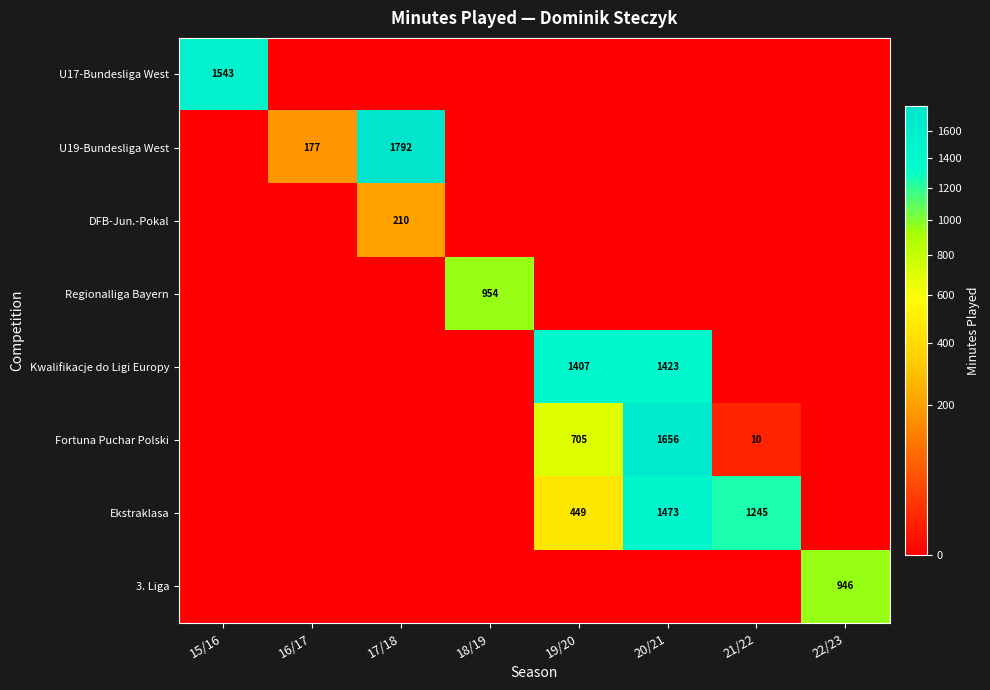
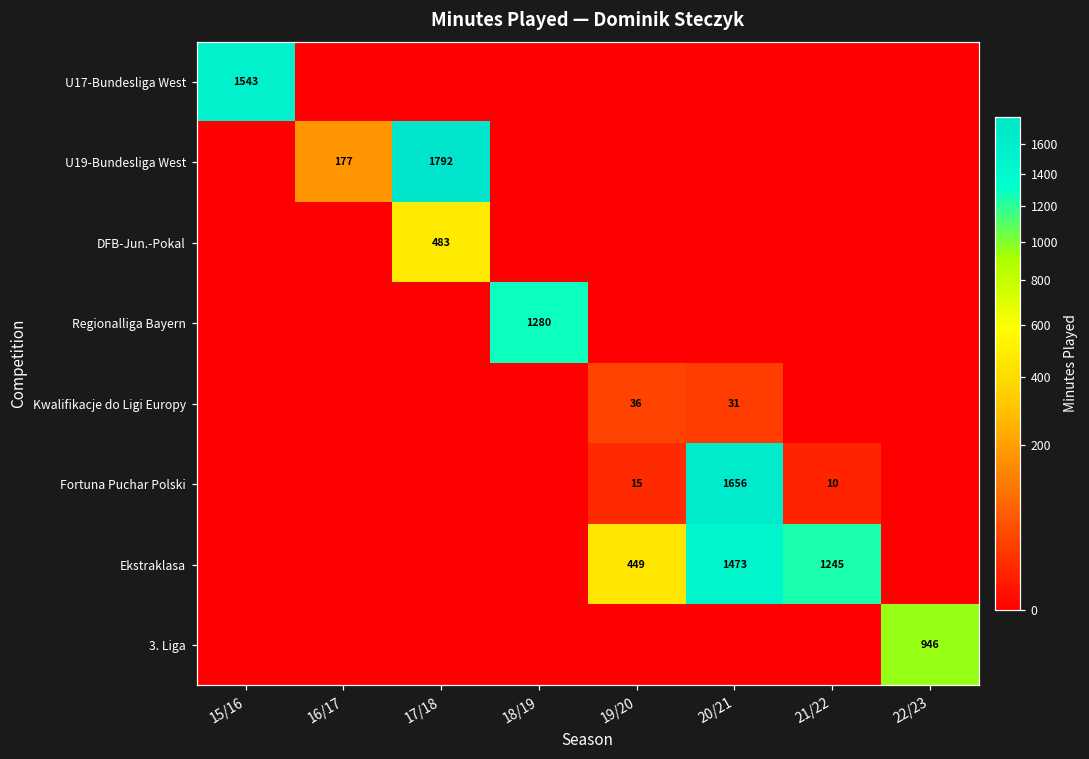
DFB-Jun.-Pokal, 17/18: 210 -> 483
Regionalliga Bayern, 18/19: 954 -> 1280
Kwalifikacje do Ligi Europy, 19/20: 1407 -> 36
Kwalifikacje do Ligi Europy, 20/21: 1423 -> 31
Fortuna Puchar Polski, 19/20: 705 -> 15
